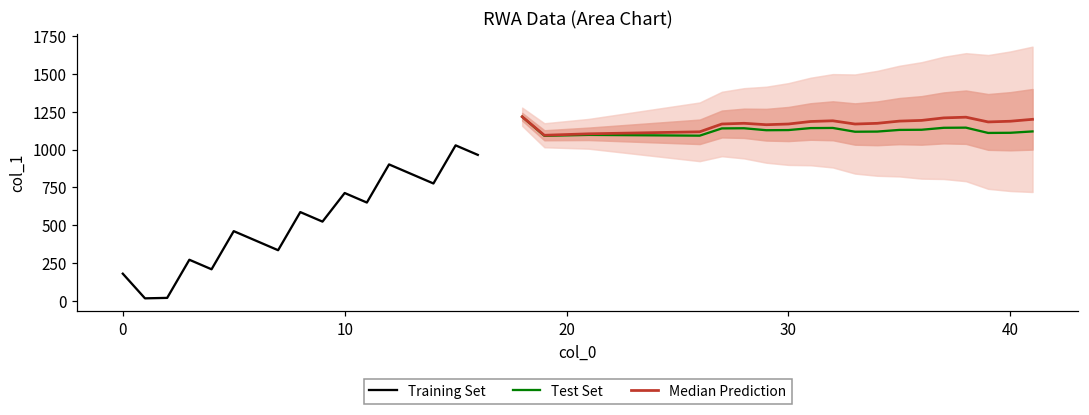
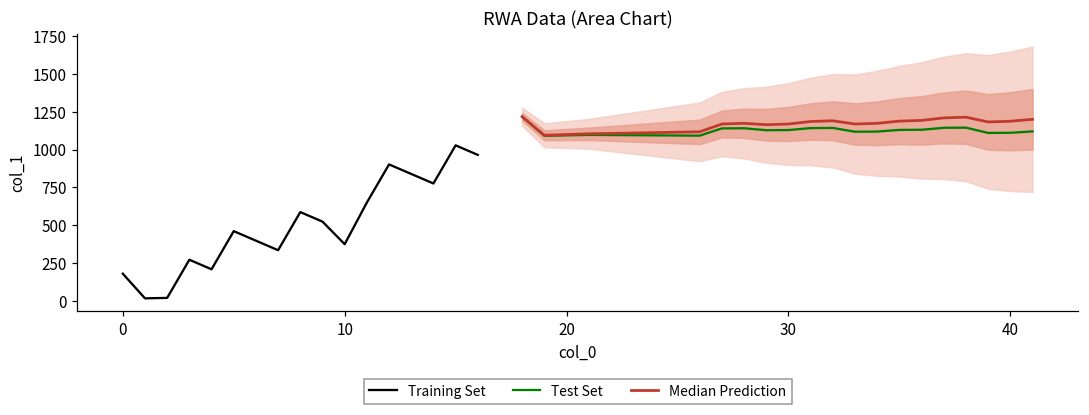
Training Set, 10: 710 -> 380
